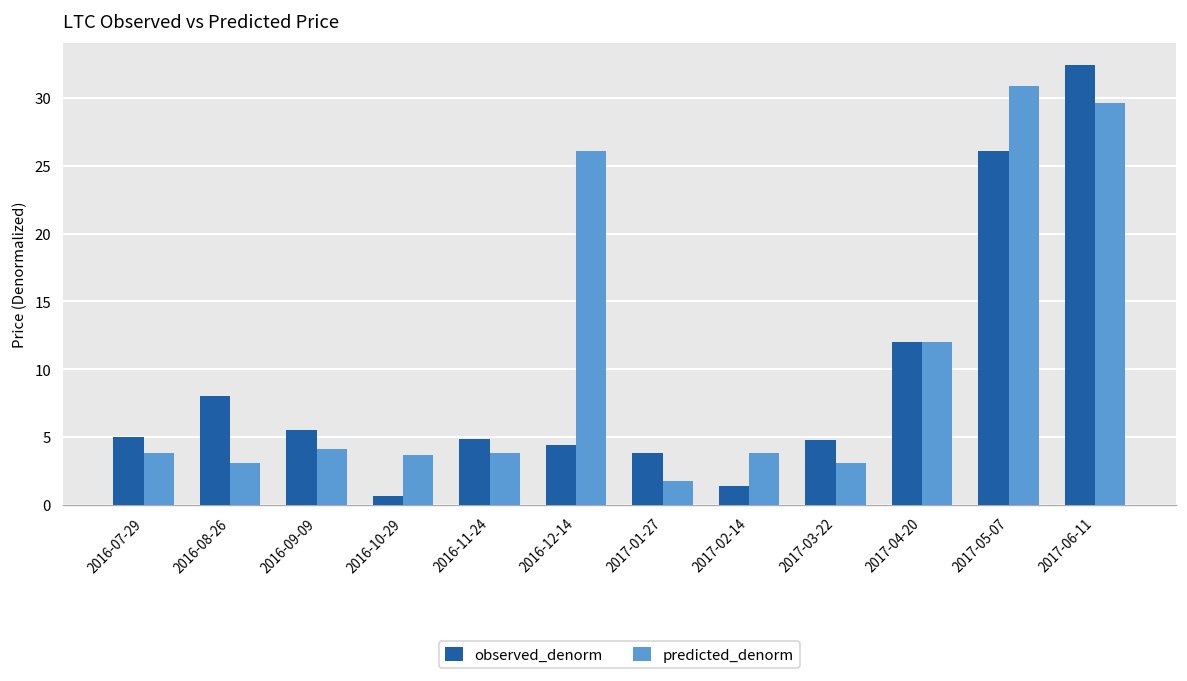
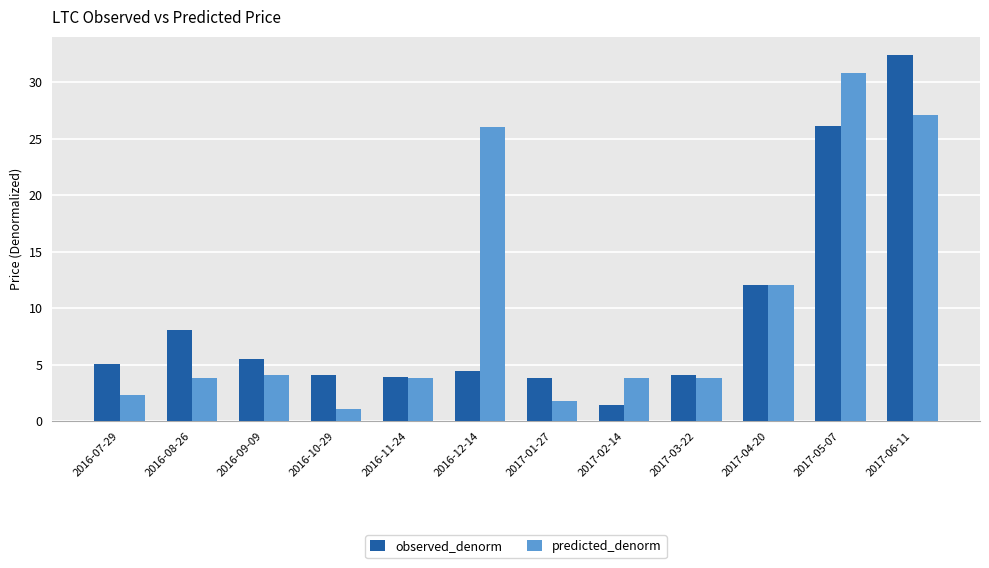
predicted_denorm, 2016-07-29: 3.8 -> 2.3
predicted_denorm, 2016-08-26: 3.1 -> 3.8
observed_denorm, 2016-10-29: 0.7 -> 4.1
predicted_denorm, 2016-10-29: 3.7 -> 1.1
observed_denorm, 2016-11-24: 4.9 -> 3.9
observed_denorm, 2017-03-22: 4.8 -> 4.0
predicted_denorm, 2017-03-22: 3.1 -> 3.8
predicted_denorm, 2017-06-11: 29.6 -> 27.1
